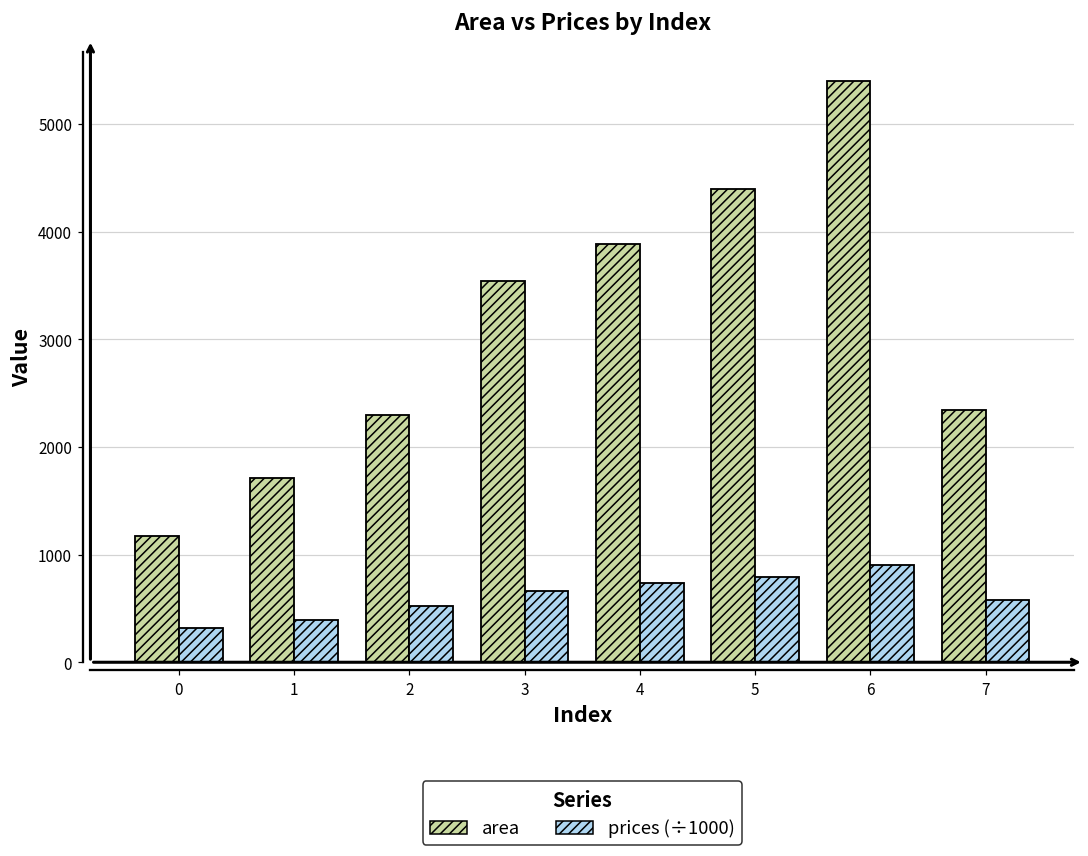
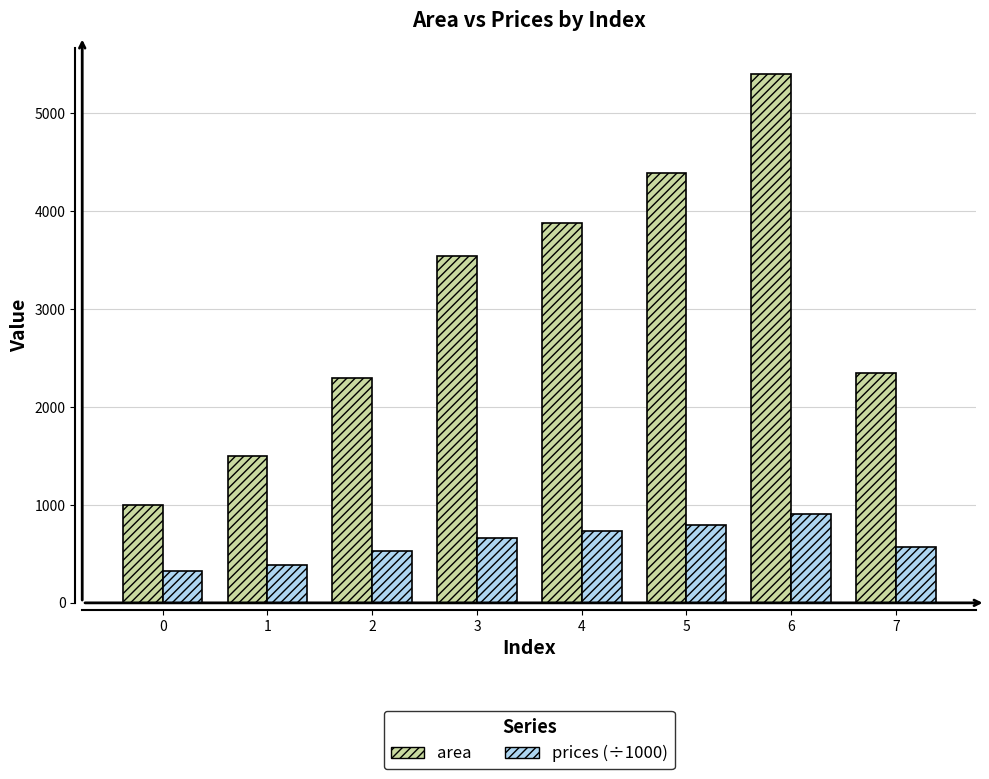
area, 0: 1200 -> 1000
area, 1: 1700 -> 1500
